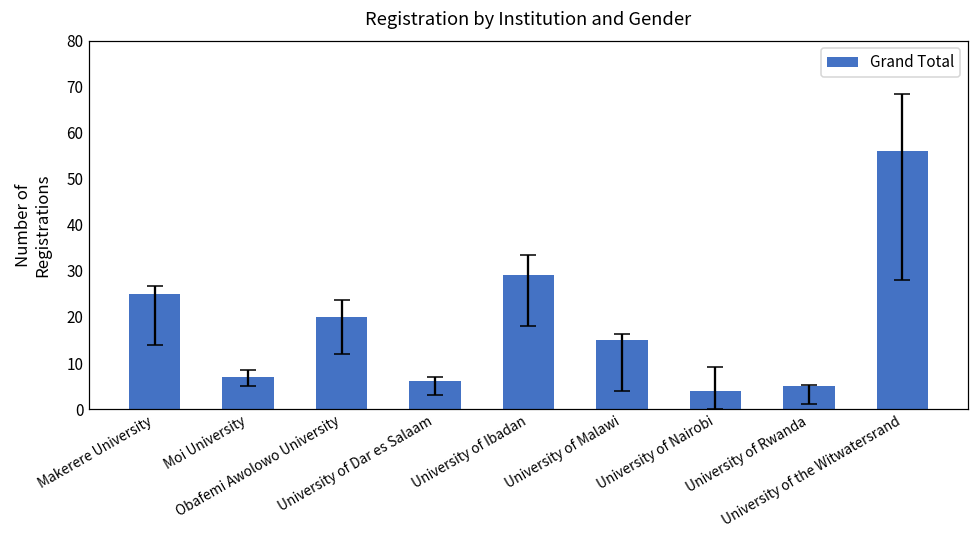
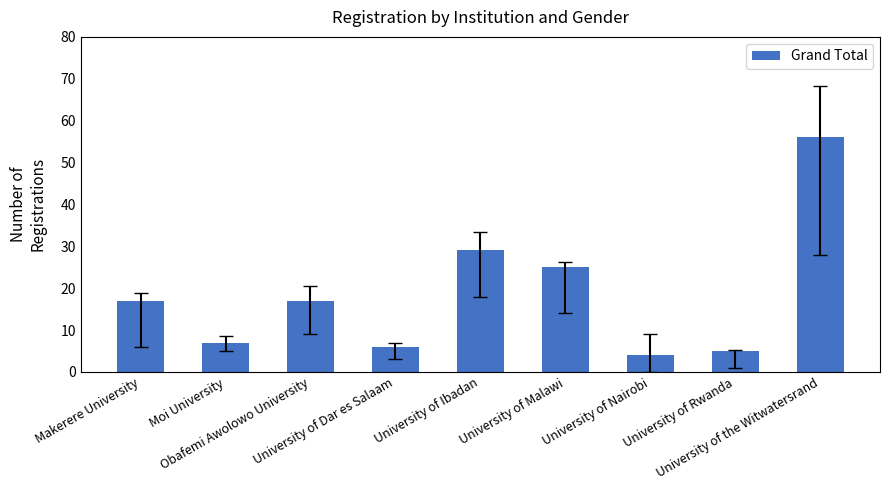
Grand Total, Makerere University: 25 -> 17
Grand Total, Obafemi Awolowo University: 20 -> 17
Grand Total, University of Malawi: 15 -> 25
